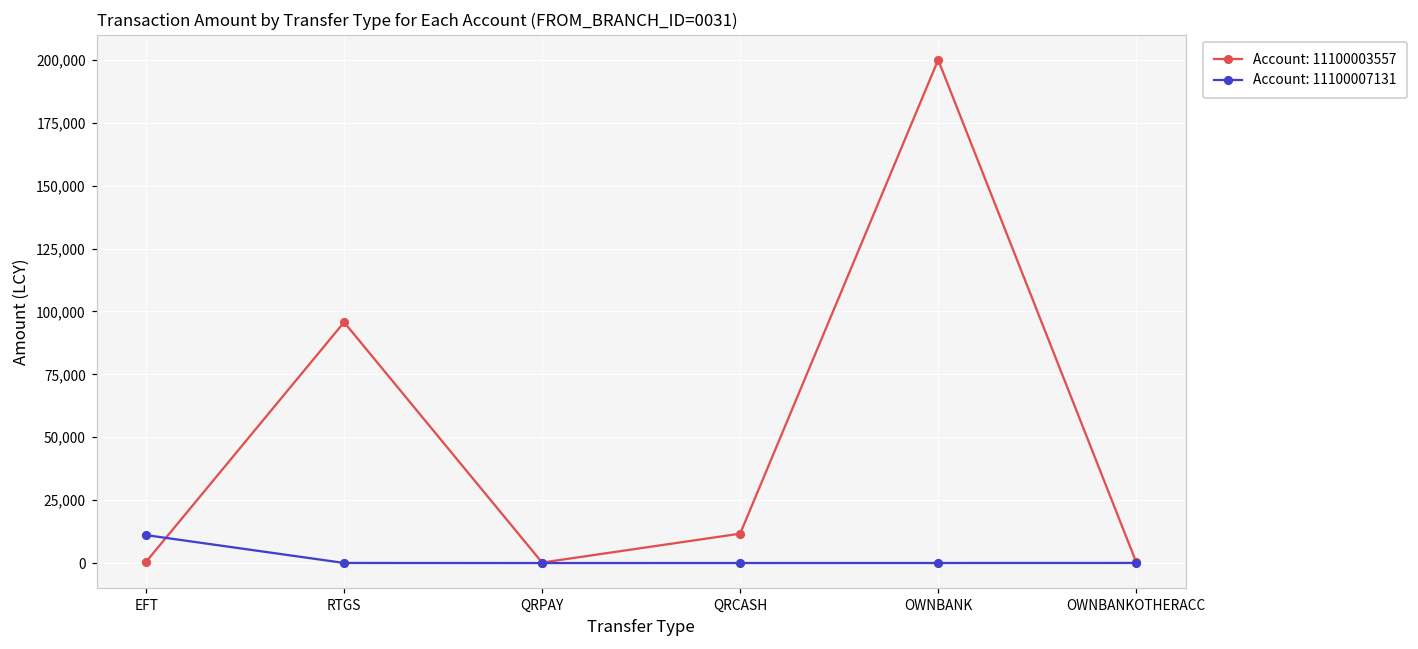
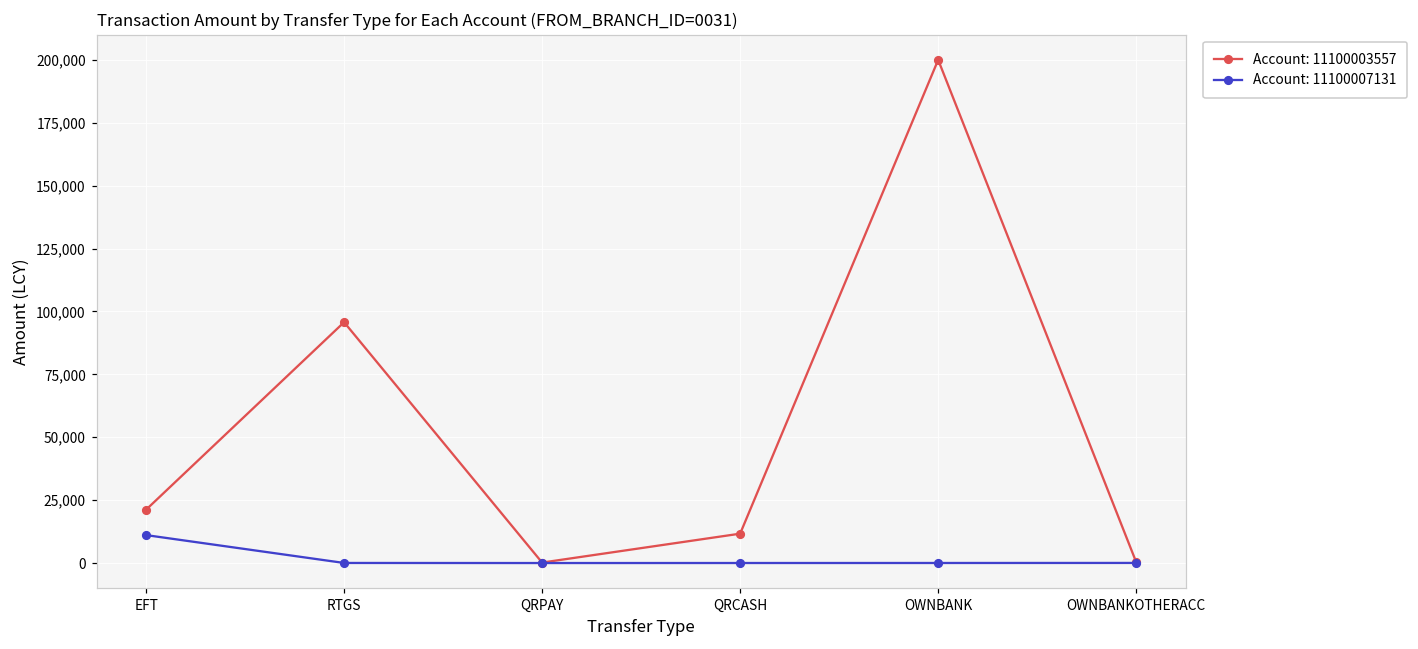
Account: 11100003557, EFT: 1,000 -> 21,000
